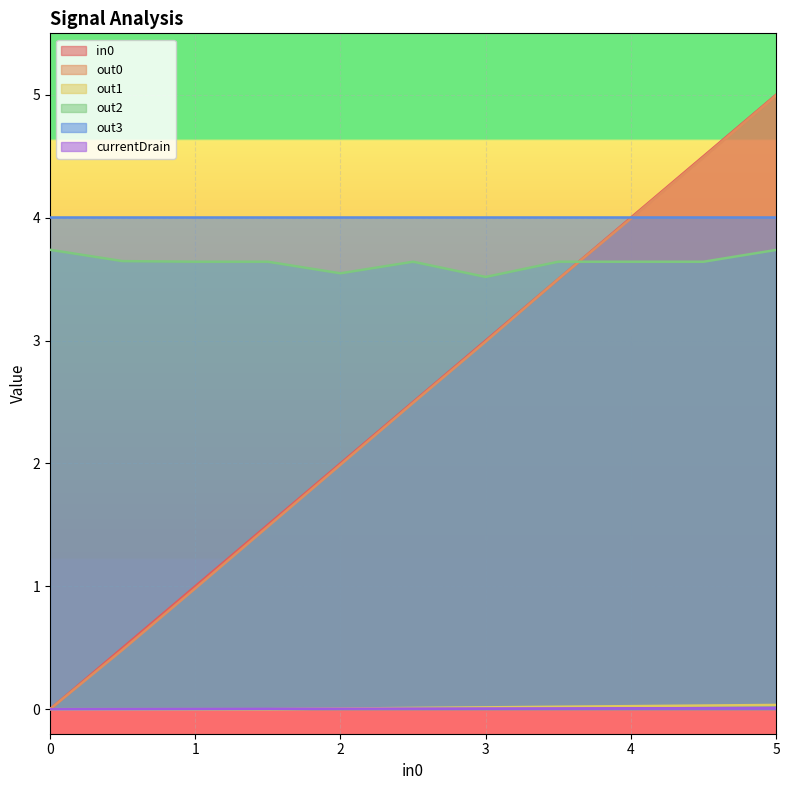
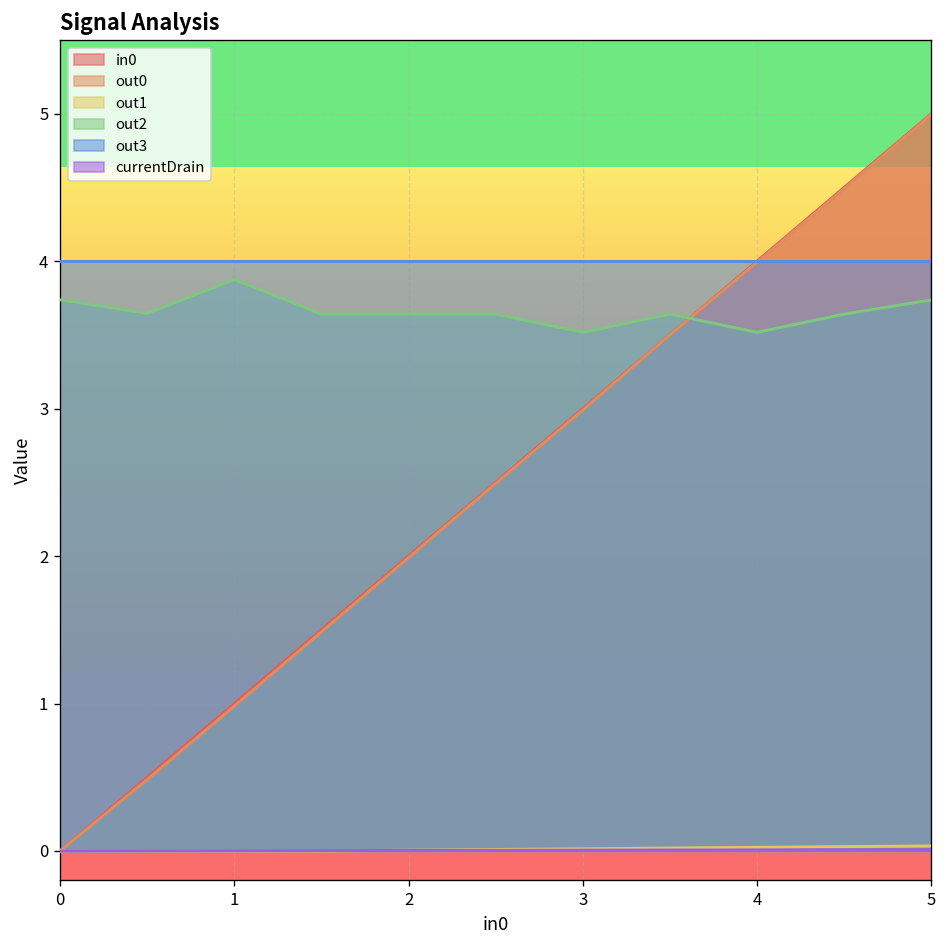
out2, 1: 3.64 -> 3.87
out2, 2: 3.55 -> 3.64
out2, 4: 3.64 -> 3.52
